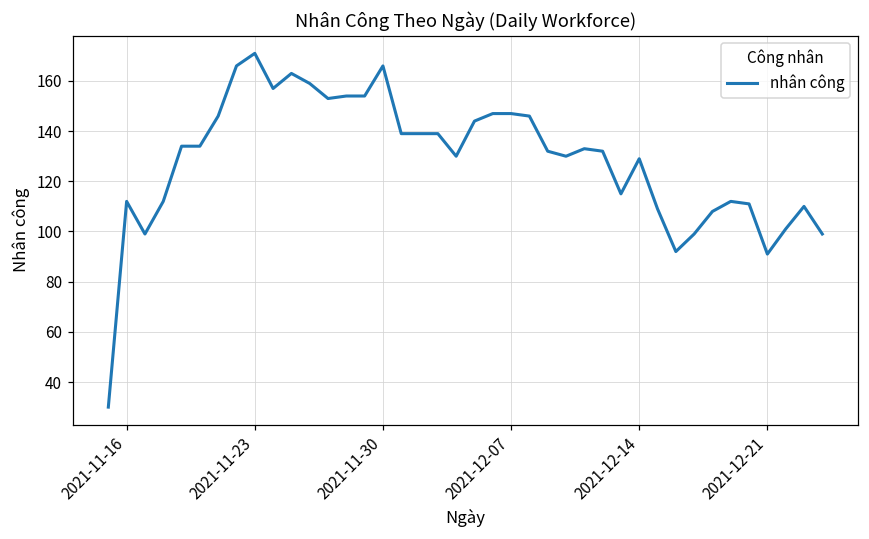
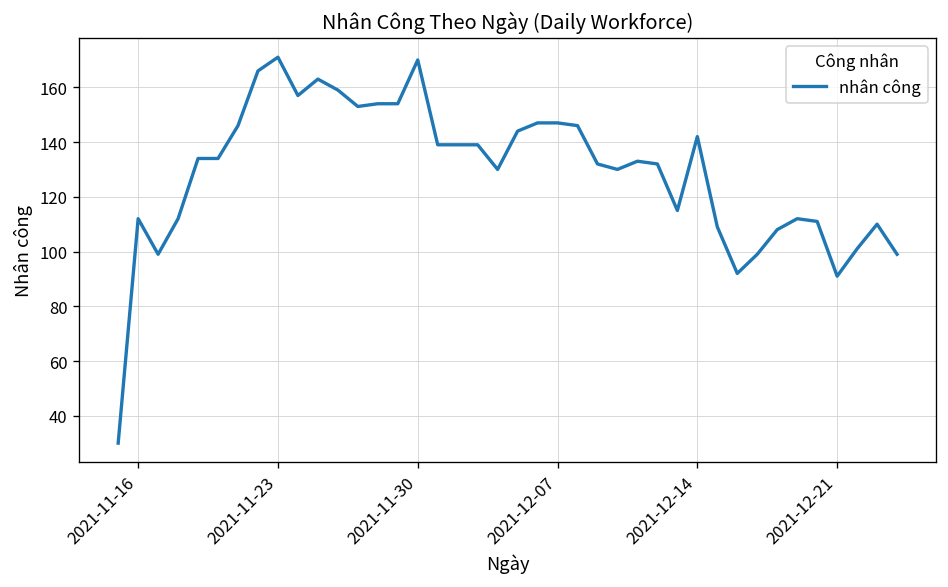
2021-11-30: 166 -> 170
2021-12-14: 129 -> 142
